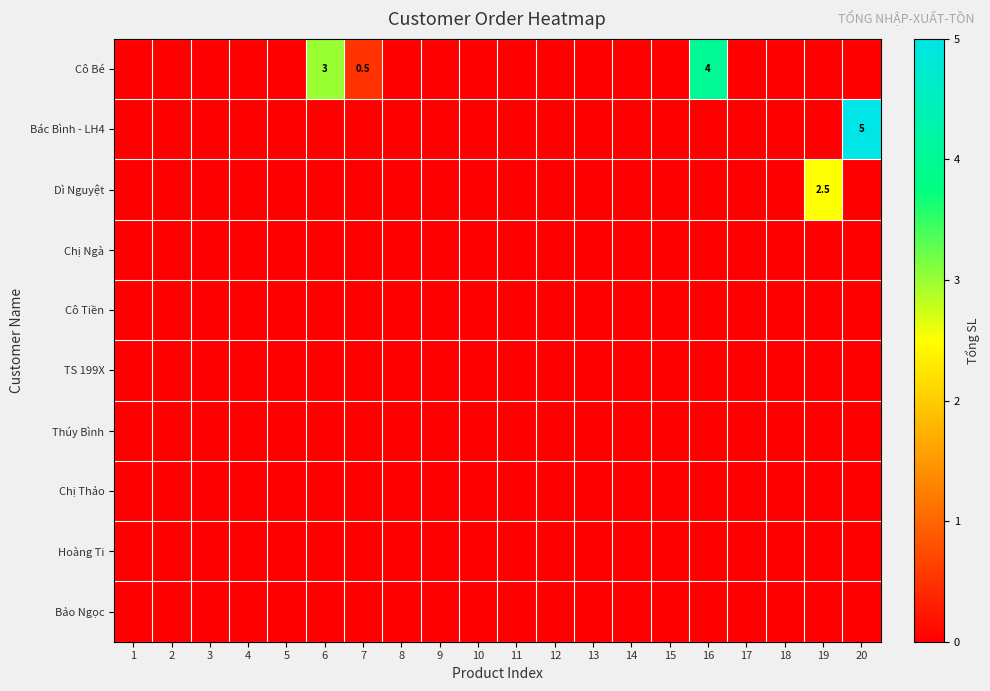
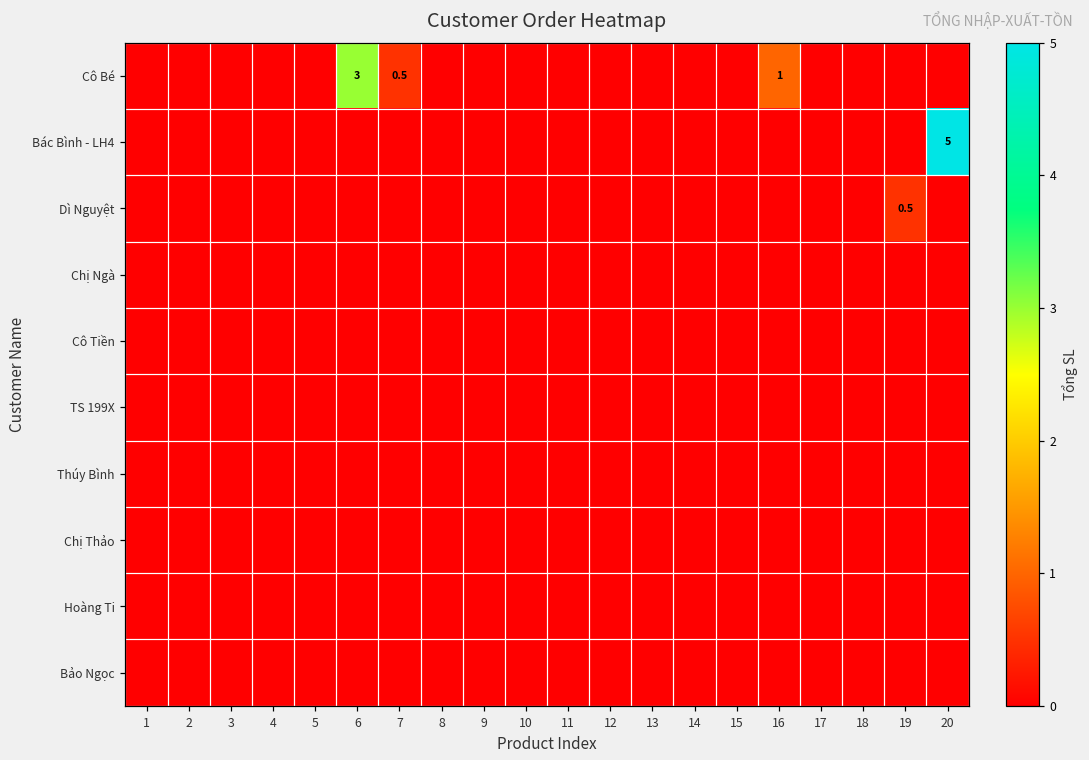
Cô Bé, 16: 4 -> 1
Dì Nguyệt, 19: 2.5 -> 0.5
